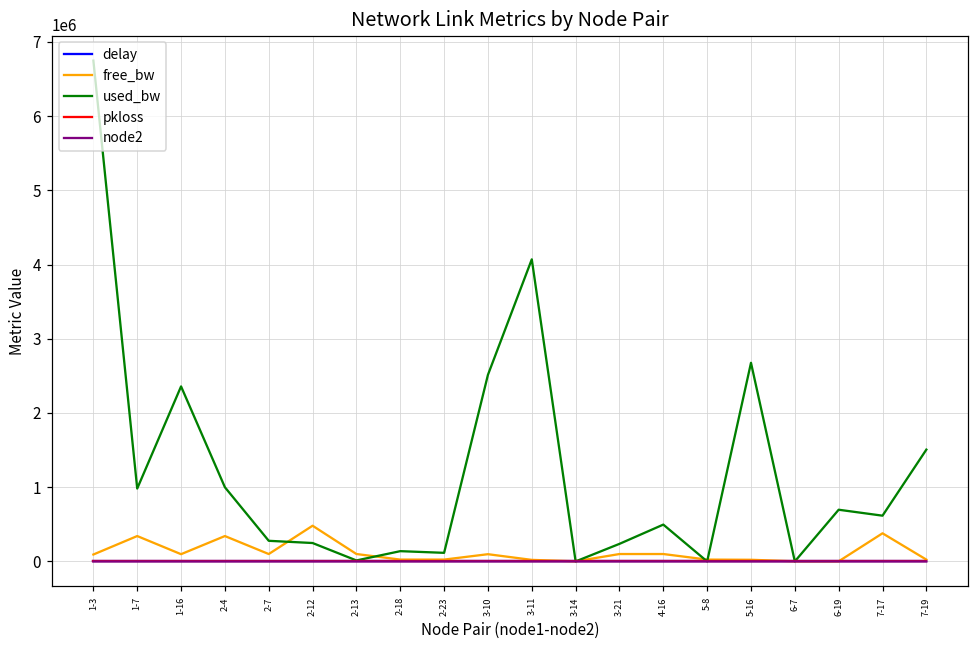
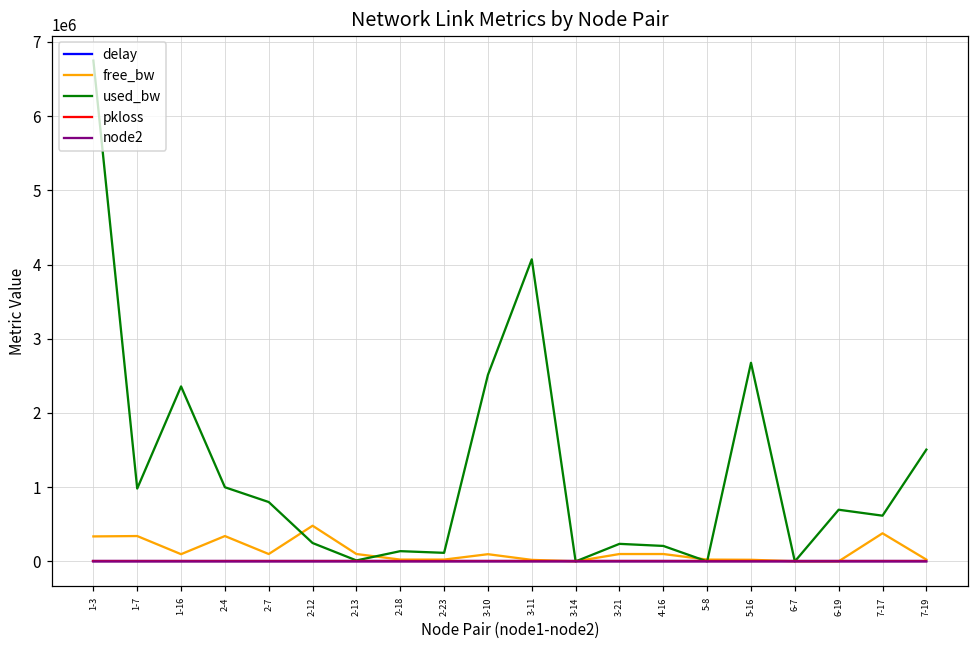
free_bw, 1-3: 100000 -> 300000
used_bw, 2-7: 300000 -> 800000
used_bw, 4-16: 500000 -> 200000
